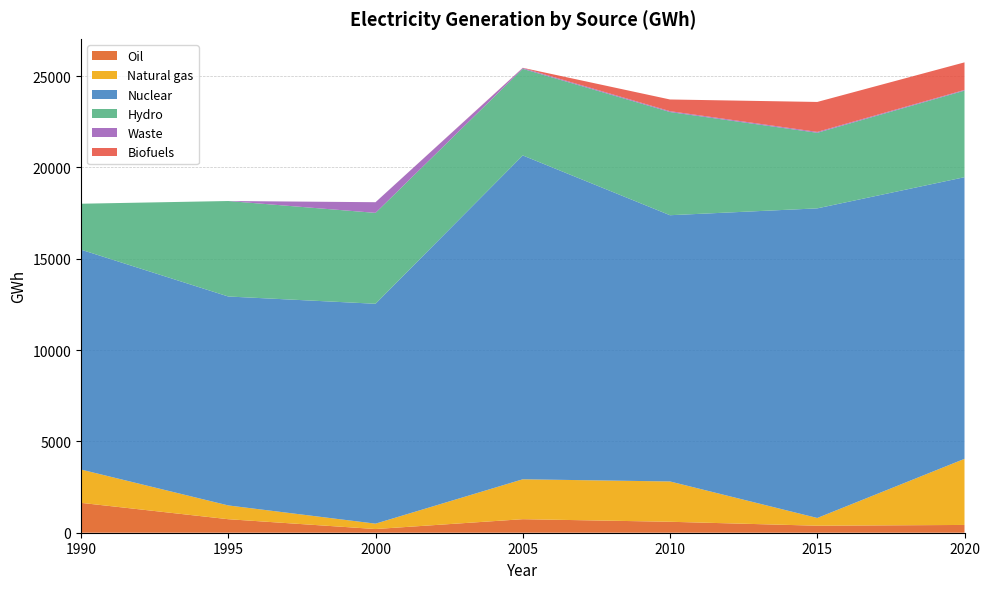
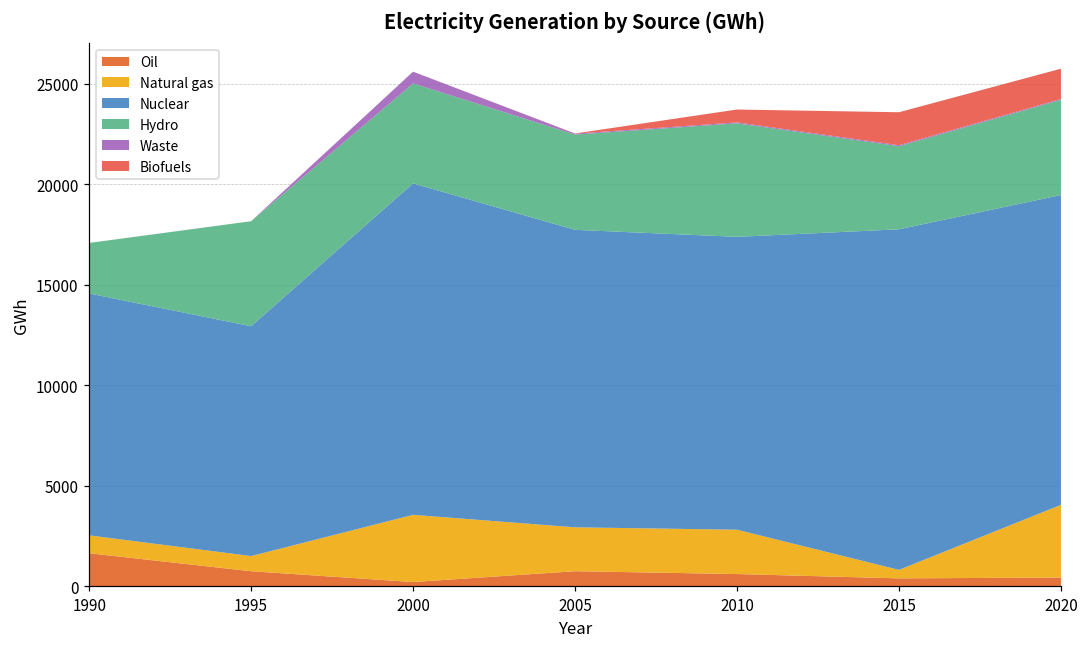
Natural gas, 1990: 1800 -> 900
Natural gas, 2000: 300 -> 3300
Nuclear, 2000: 12000 -> 16500
Nuclear, 2005: 17700 -> 14800
